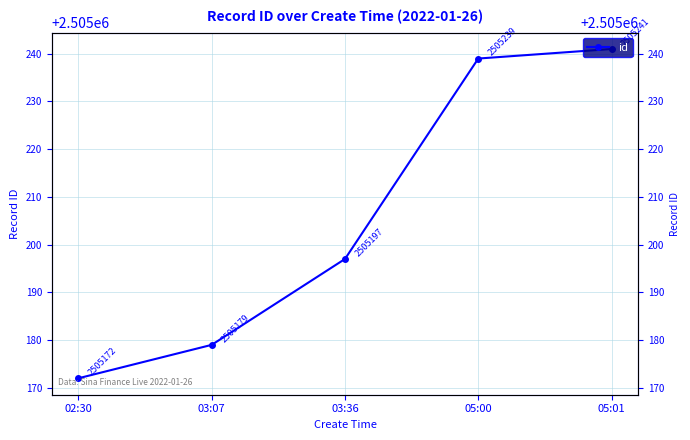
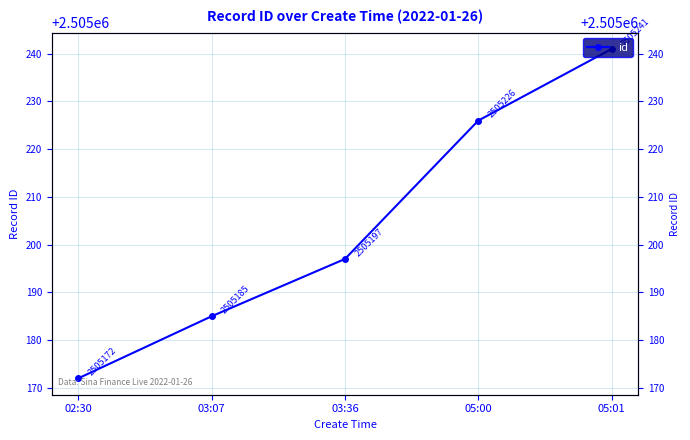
03:07: 2505179 -> 2505185
05:00: 2505239 -> 2505226
